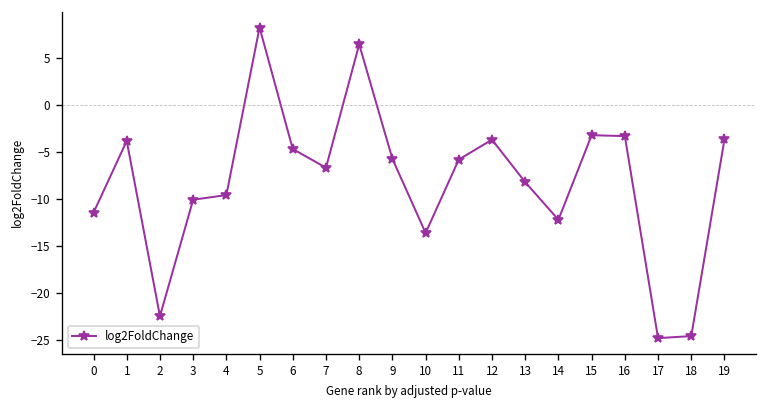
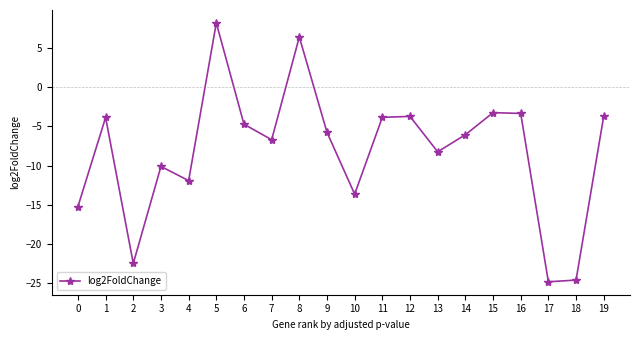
0: -11 -> -15
4: -10 -> -12
11: -6 -> -4
14: -12 -> -6
